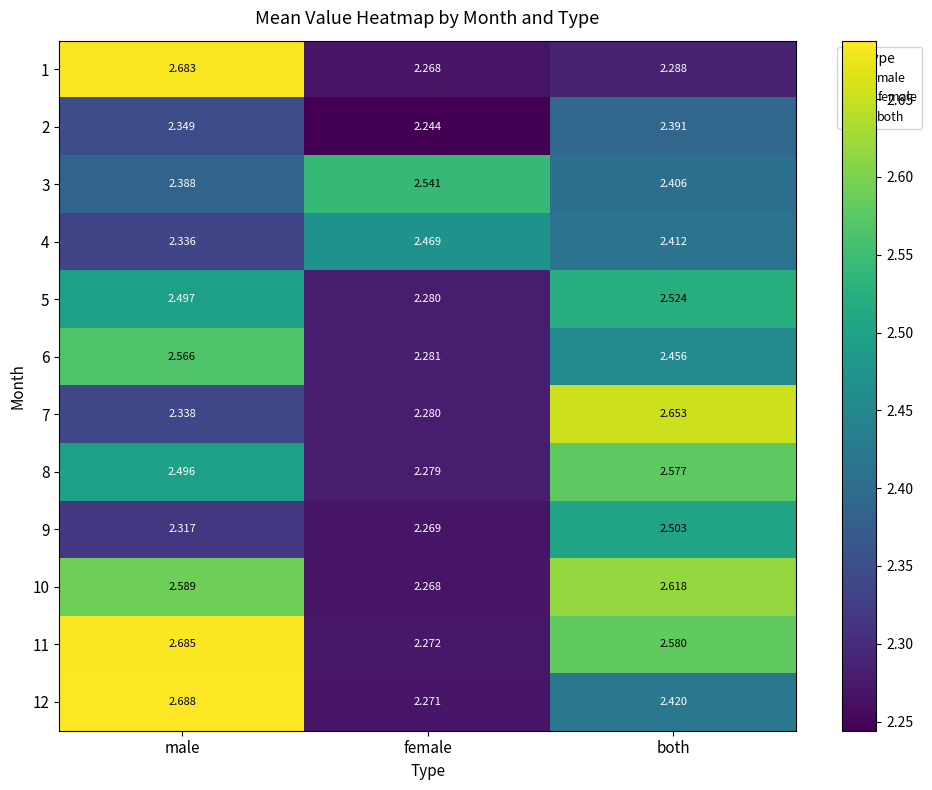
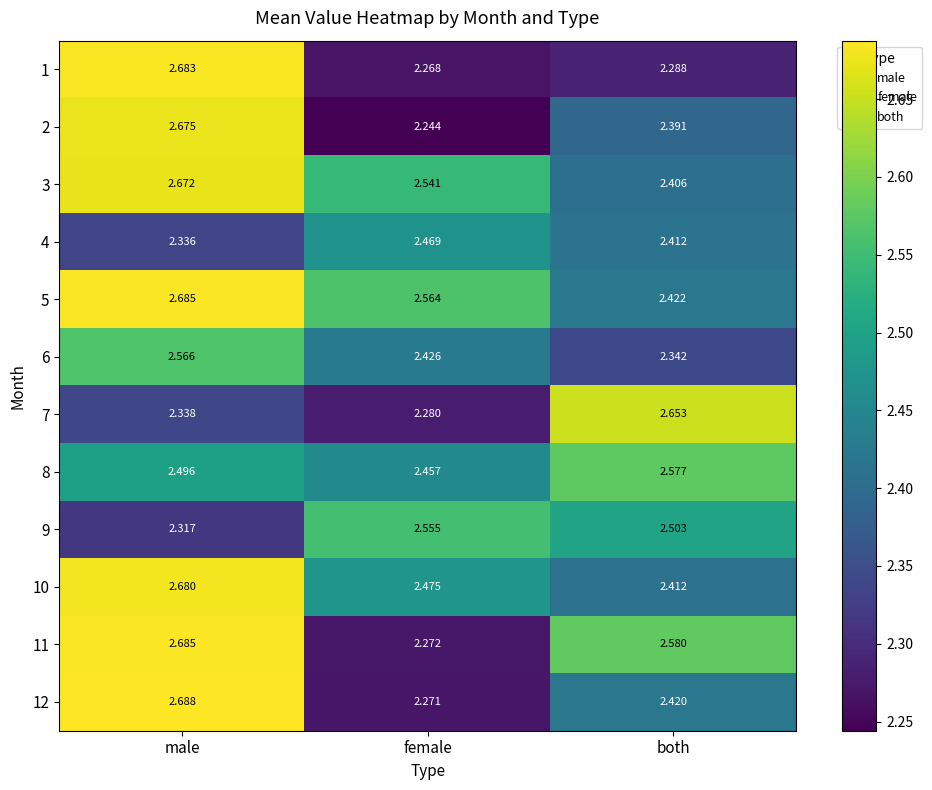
2, male: 2.349 -> 2.675
3, male: 2.388 -> 2.672
5, male: 2.497 -> 2.685
5, female: 2.280 -> 2.564
5, both: 2.524 -> 2.422
6, female: 2.281 -> 2.426
6, both: 2.456 -> 2.342
8, female: 2.279 -> 2.457
9, female: 2.269 -> 2.555
10, male: 2.589 -> 2.680
10, female: 2.268 -> 2.475
10, both: 2.618 -> 2.412
